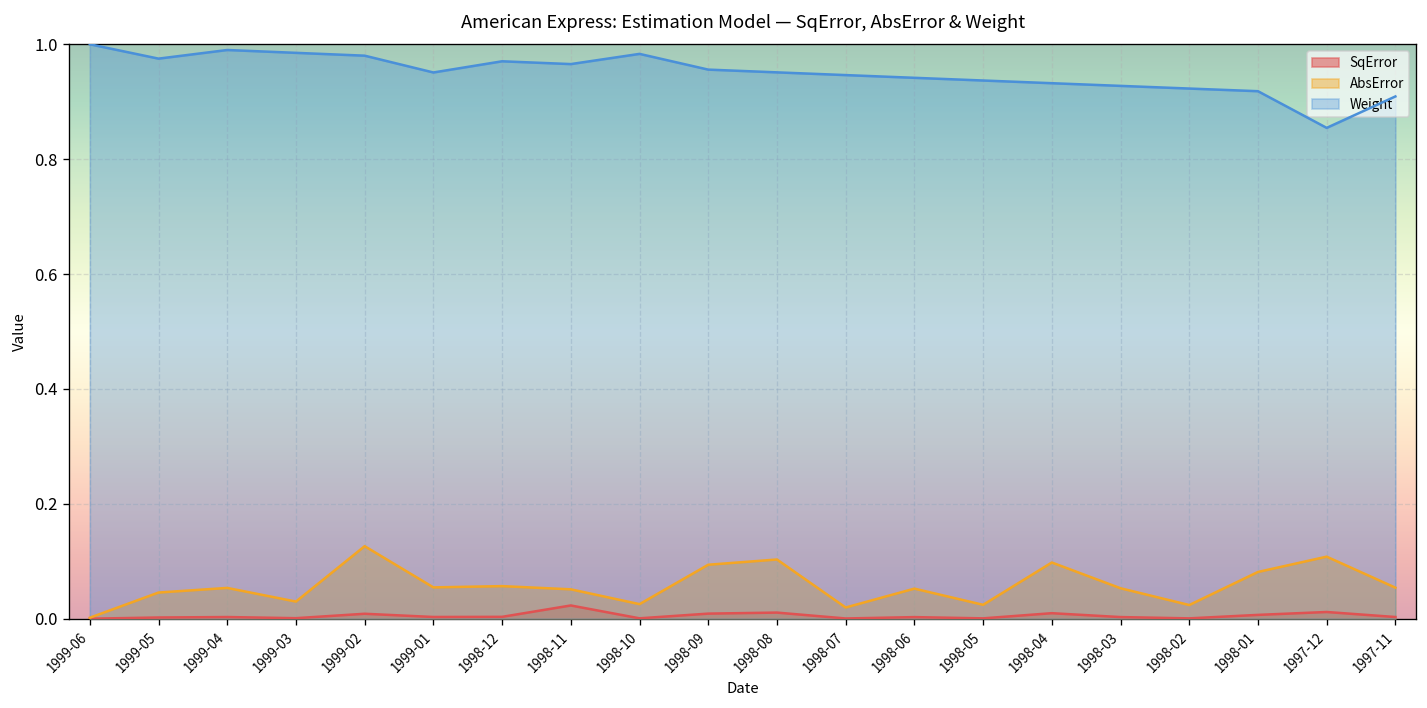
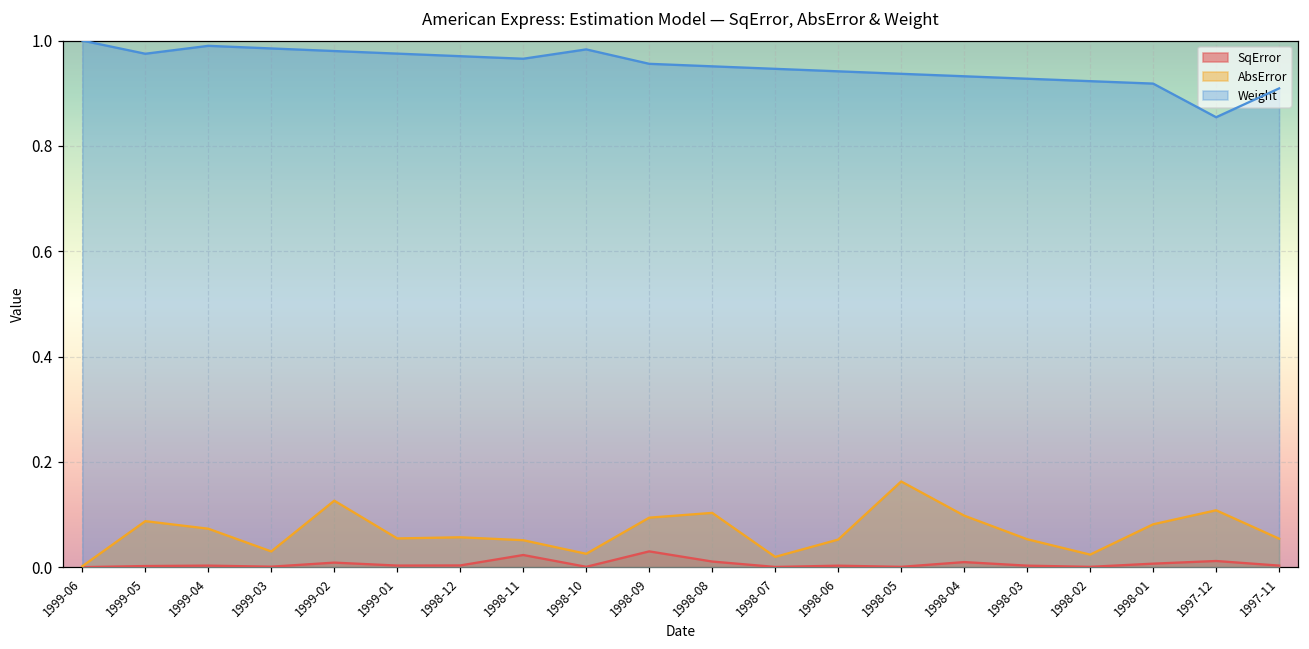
AbsError, 1999-05: 0.05 -> 0.09
AbsError, 1999-04: 0.05 -> 0.07
Weight, 1999-01: 0.95 -> 0.98
SqError, 1998-09: 0.01 -> 0.03
AbsError, 1998-05: 0.02 -> 0.16
